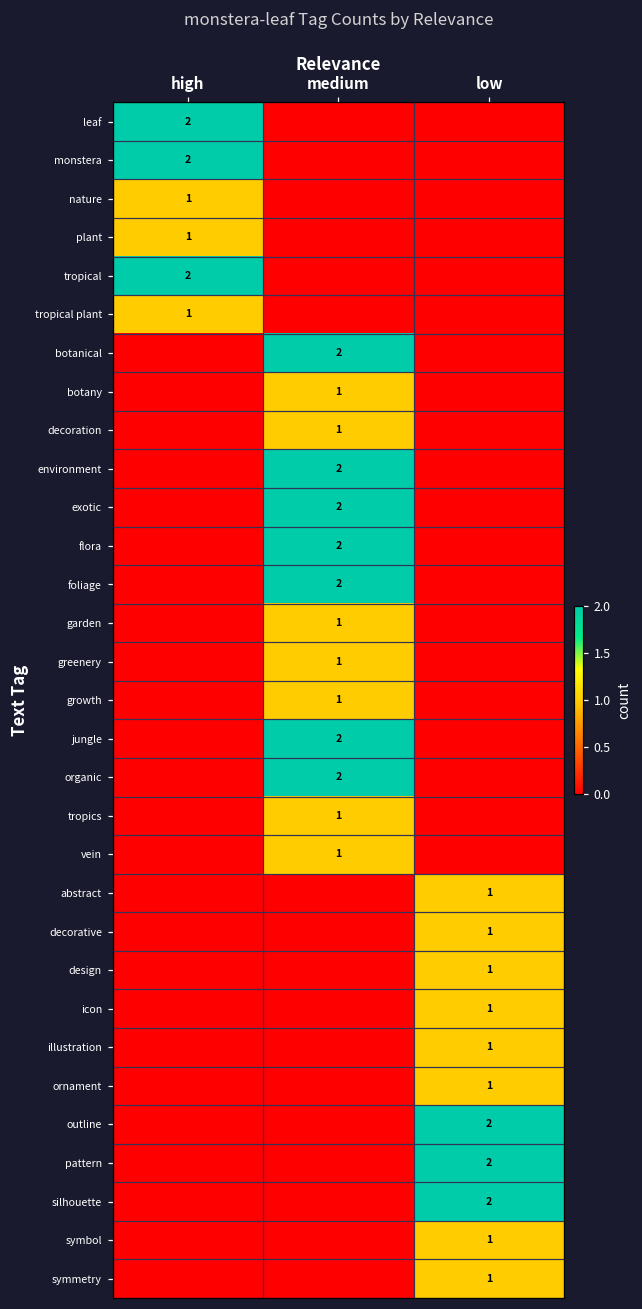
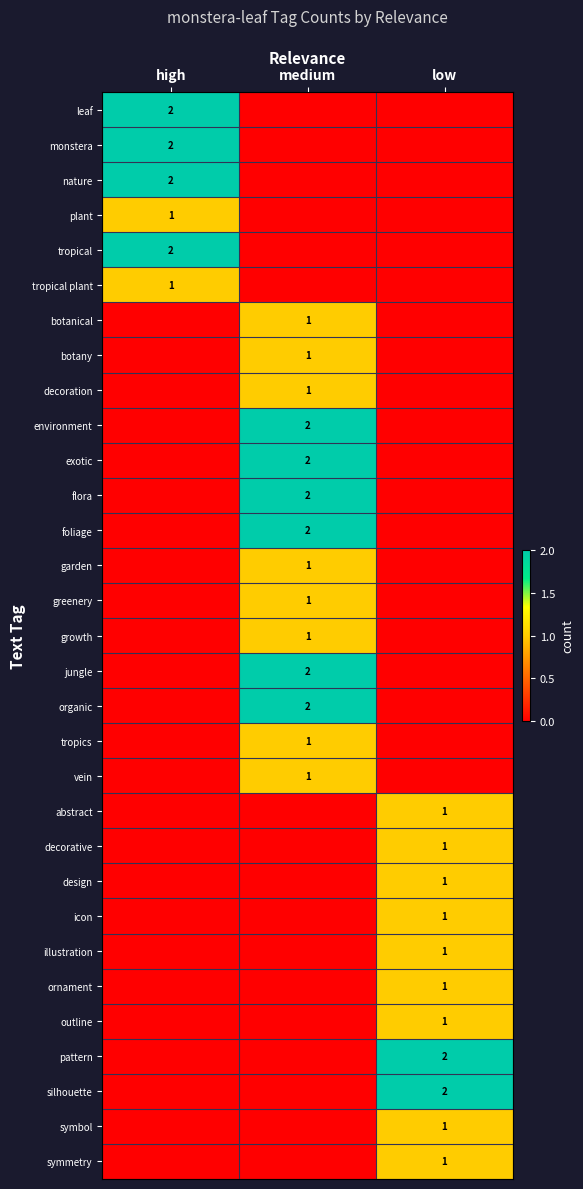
nature, high: 1 -> 2
botanical, medium: 2 -> 1
outline, low: 2 -> 1
